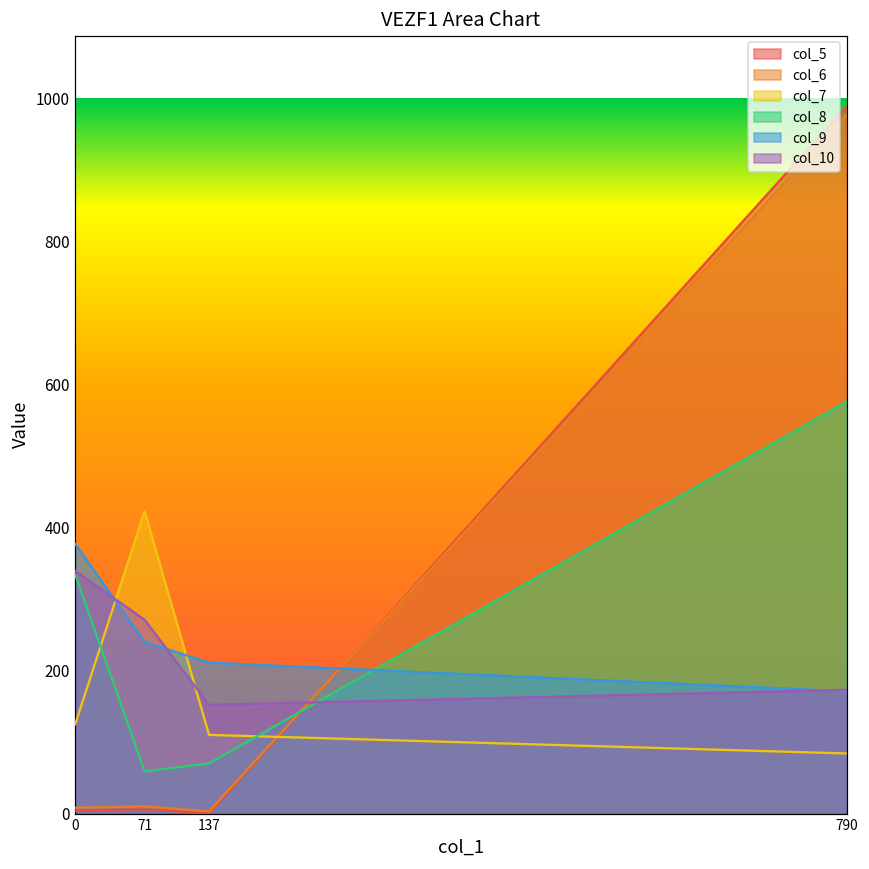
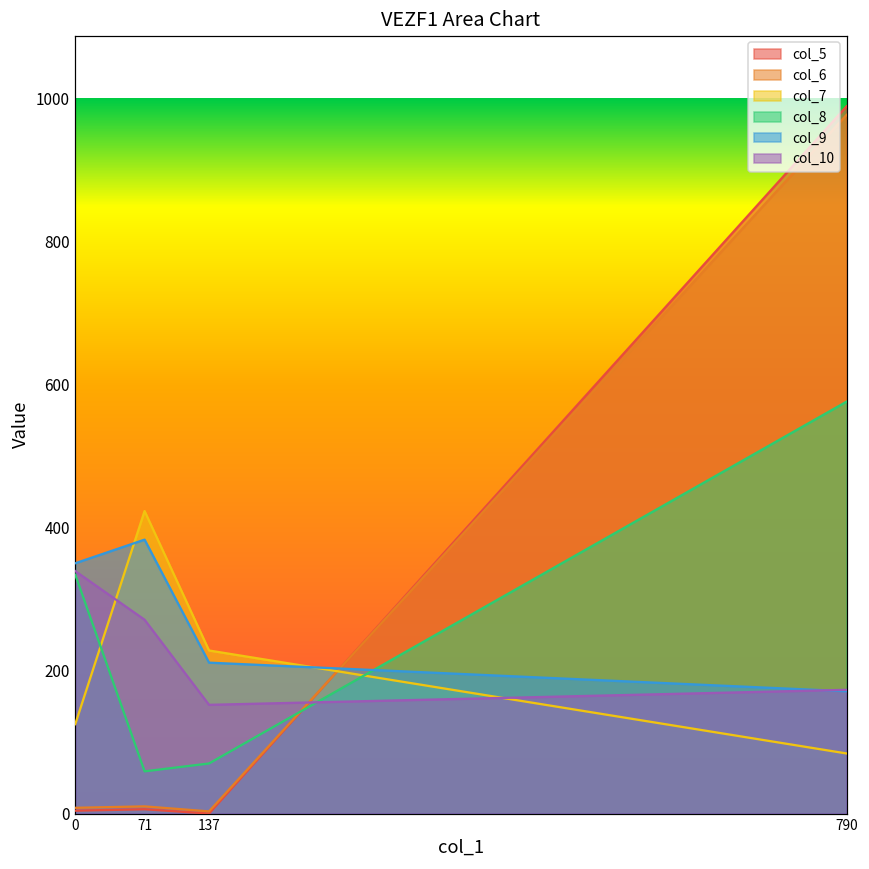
col_9, 0: 380 -> 350
col_9, 71: 240 -> 380
col_7, 137: 110 -> 230
